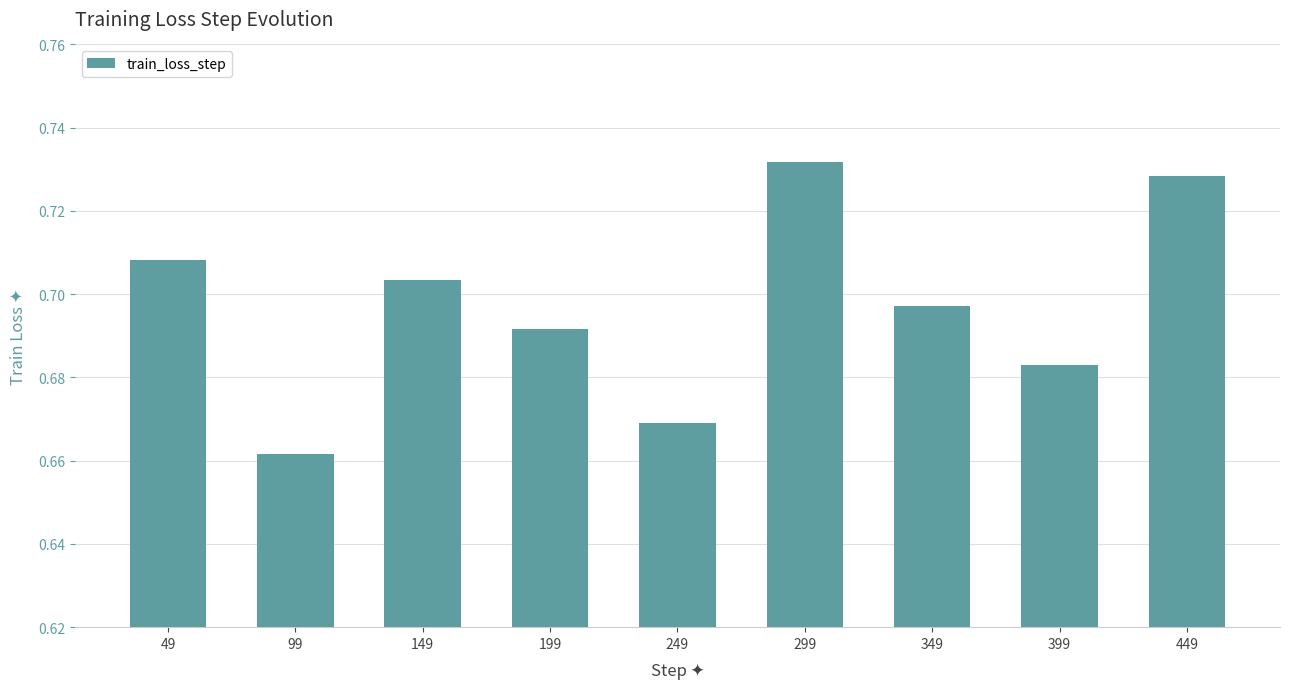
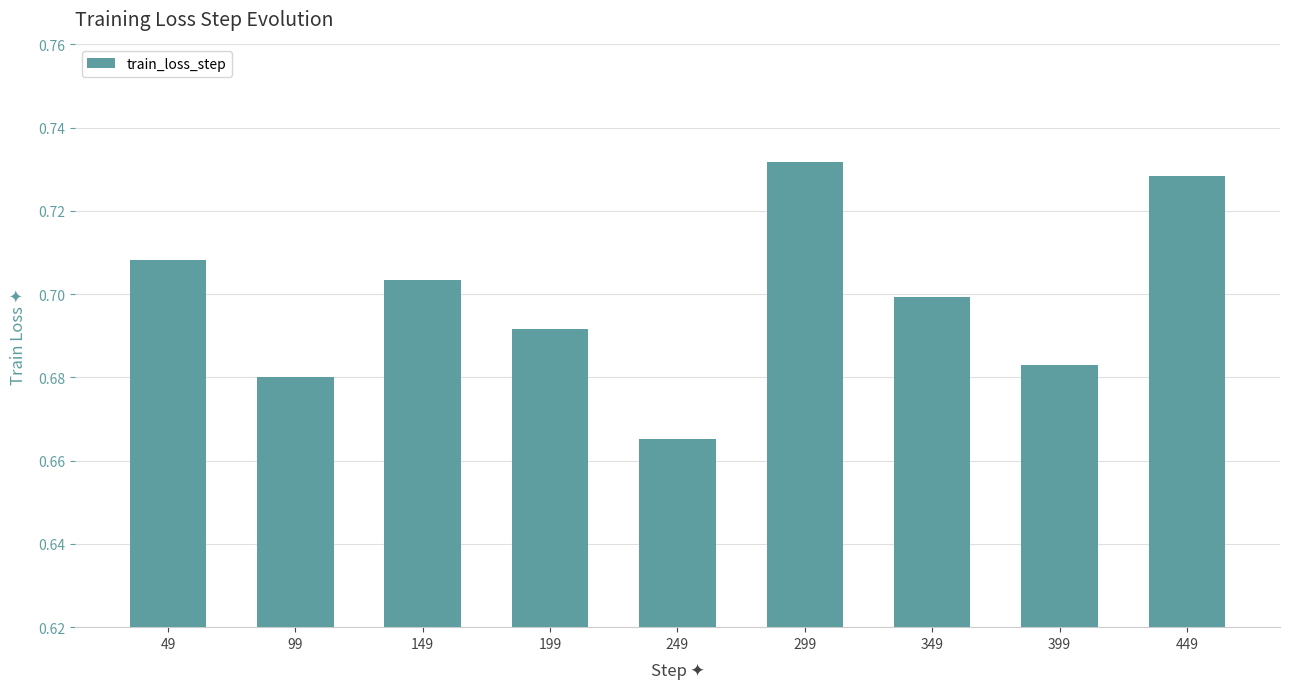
99: 0.662 -> 0.680
249: 0.669 -> 0.665
349: 0.697 -> 0.699
